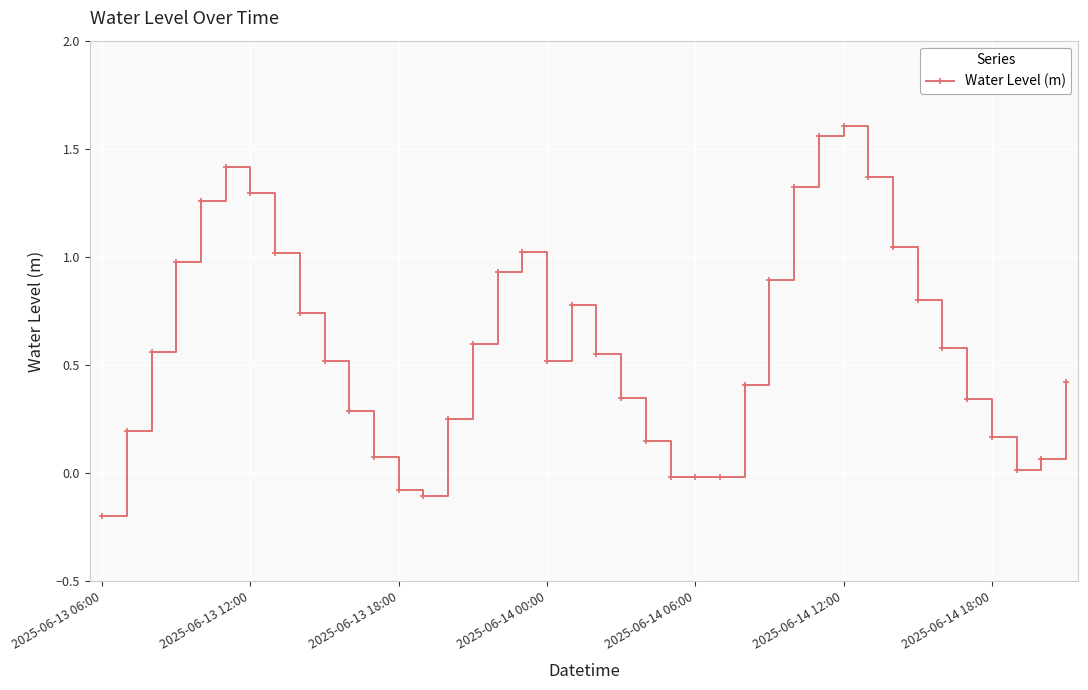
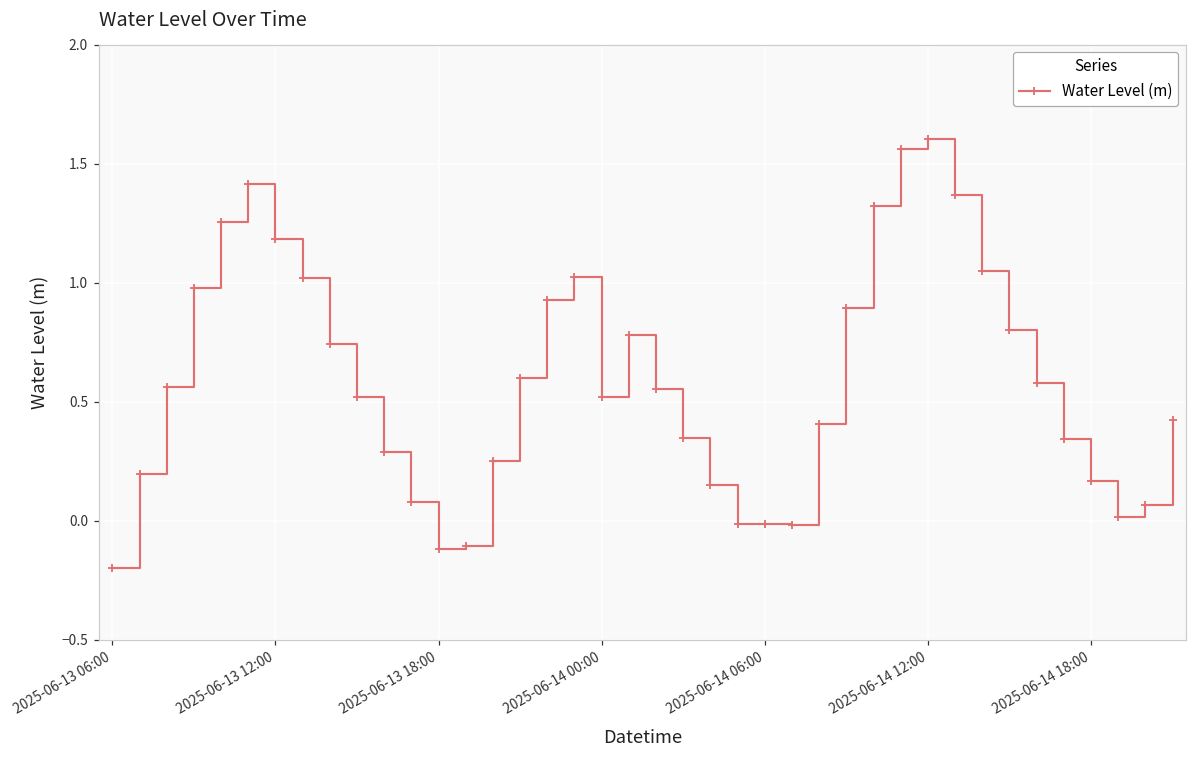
2025-06-13 12:00: 1.29 -> 1.19
2025-06-13 18:00: -0.08 -> -0.12
